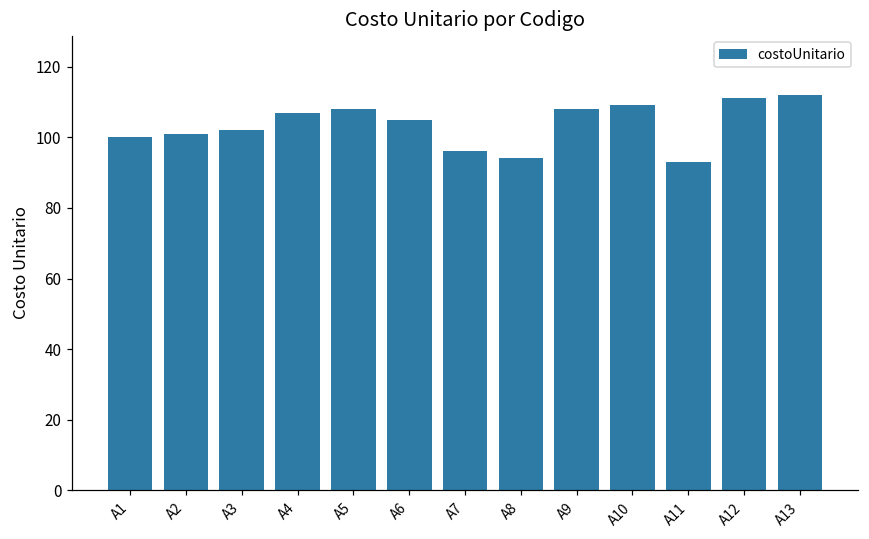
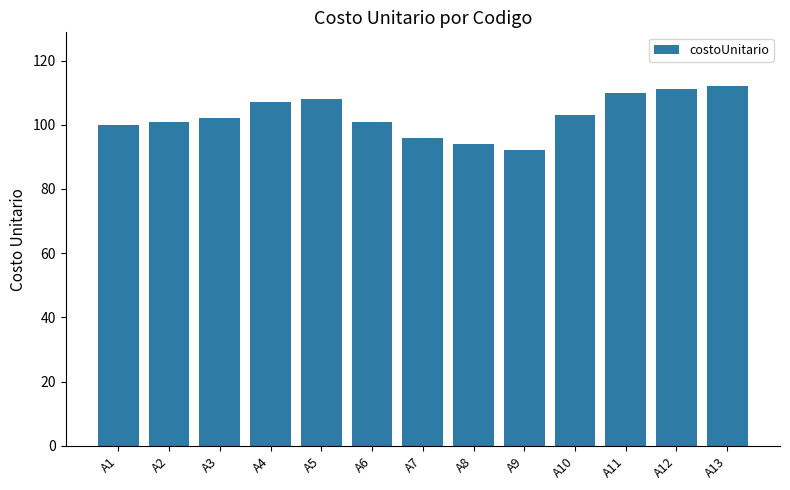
A6: 105 -> 101
A9: 108 -> 92
A10: 109 -> 103
A11: 93 -> 110
